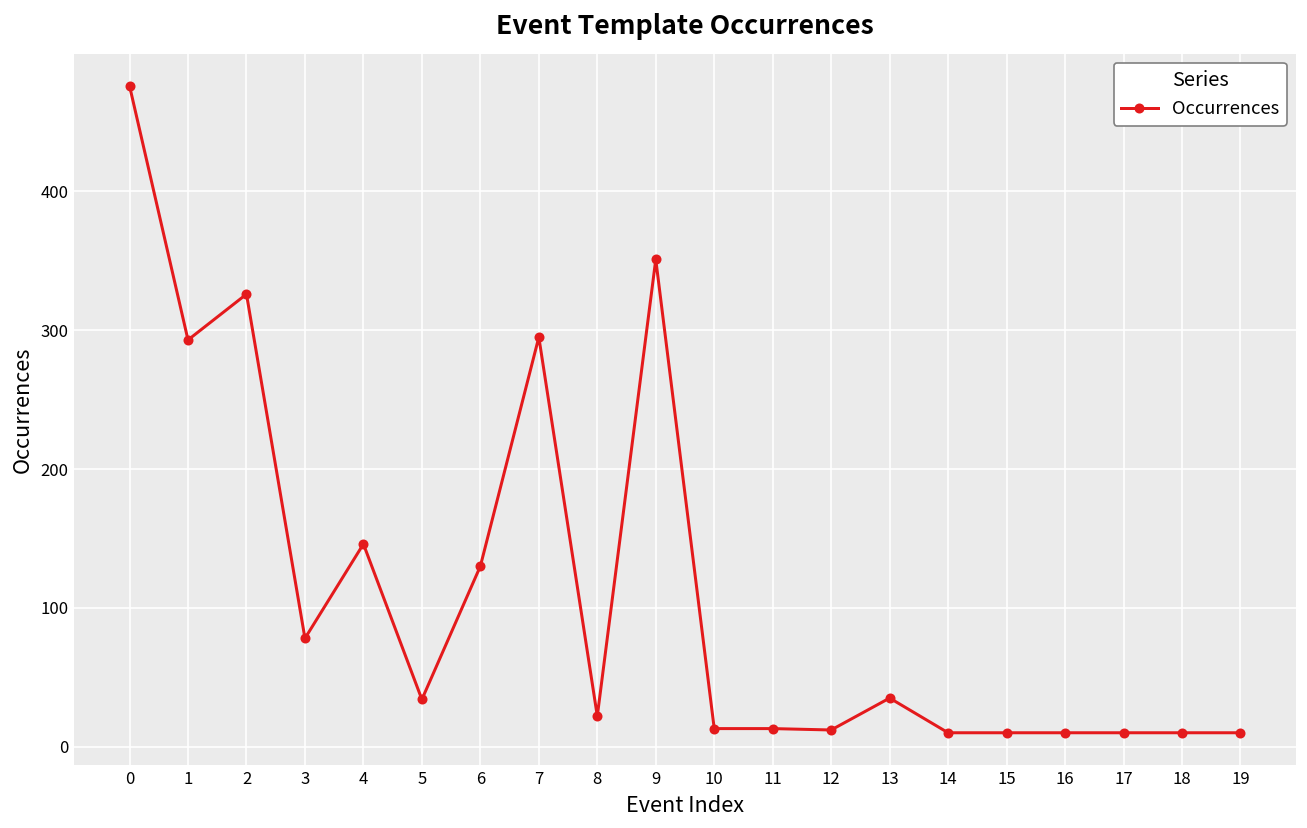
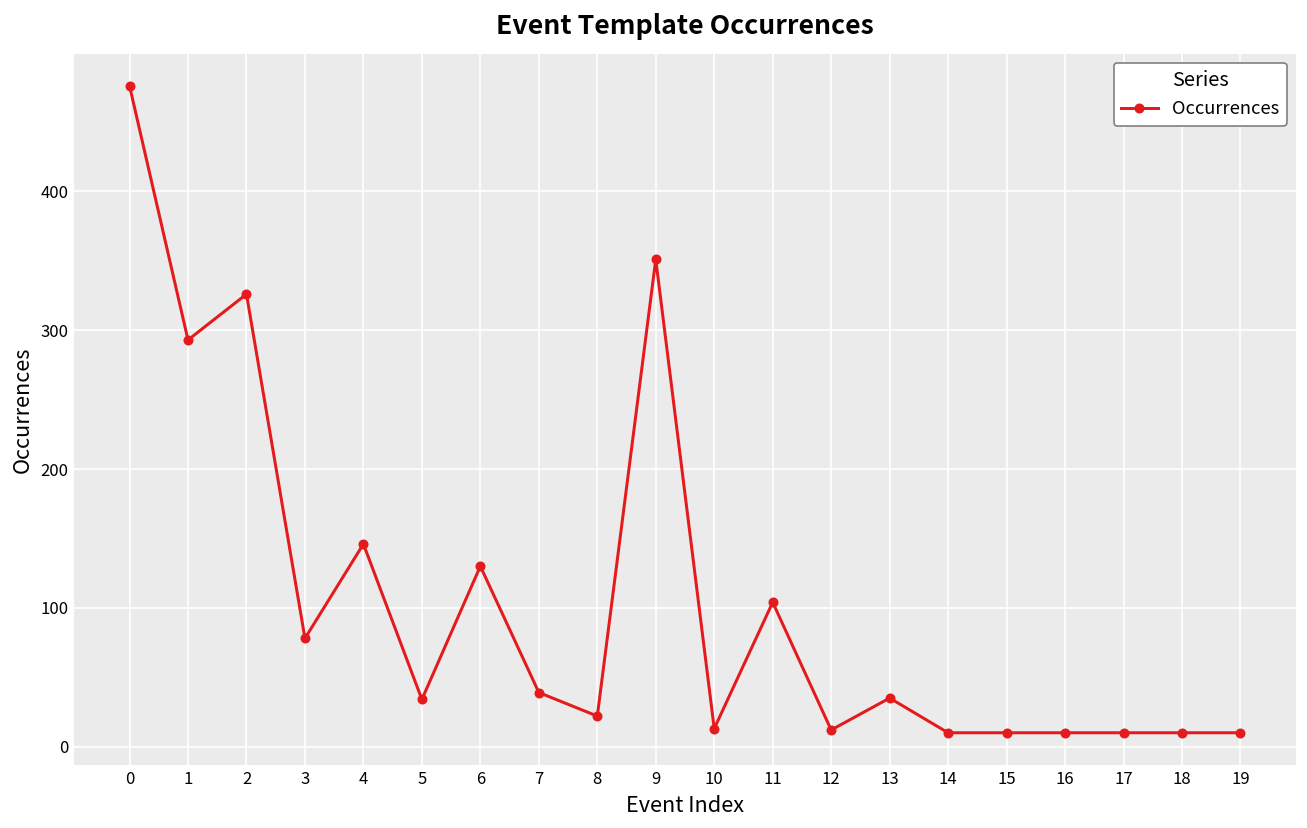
7: 295 -> 39
11: 13 -> 104
